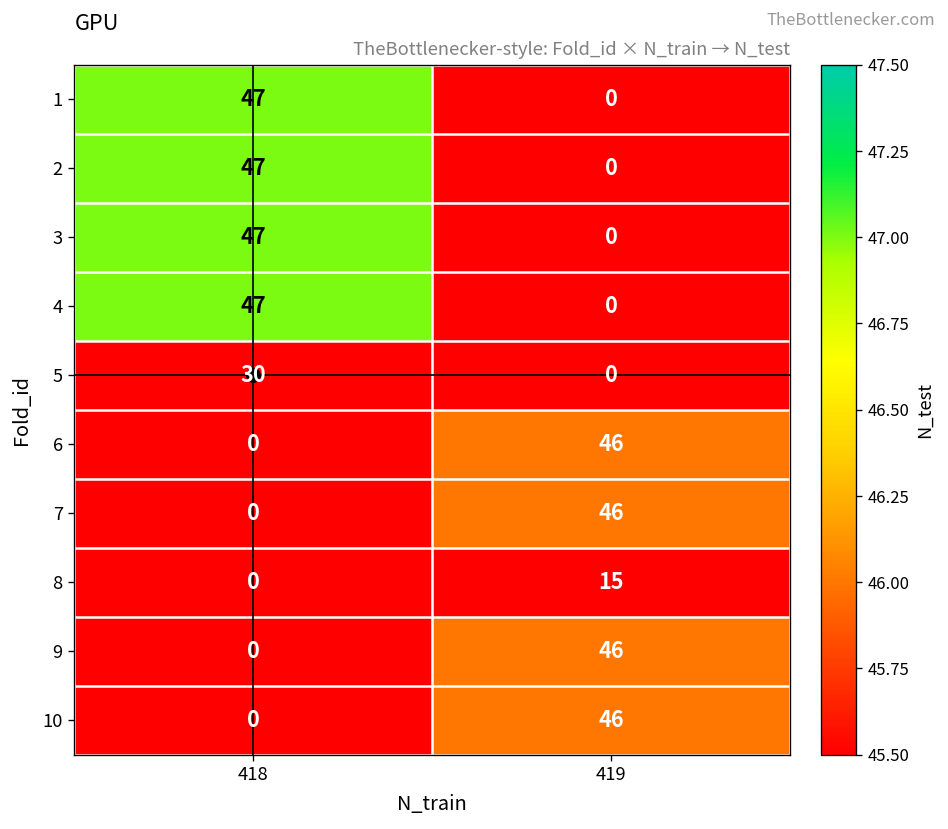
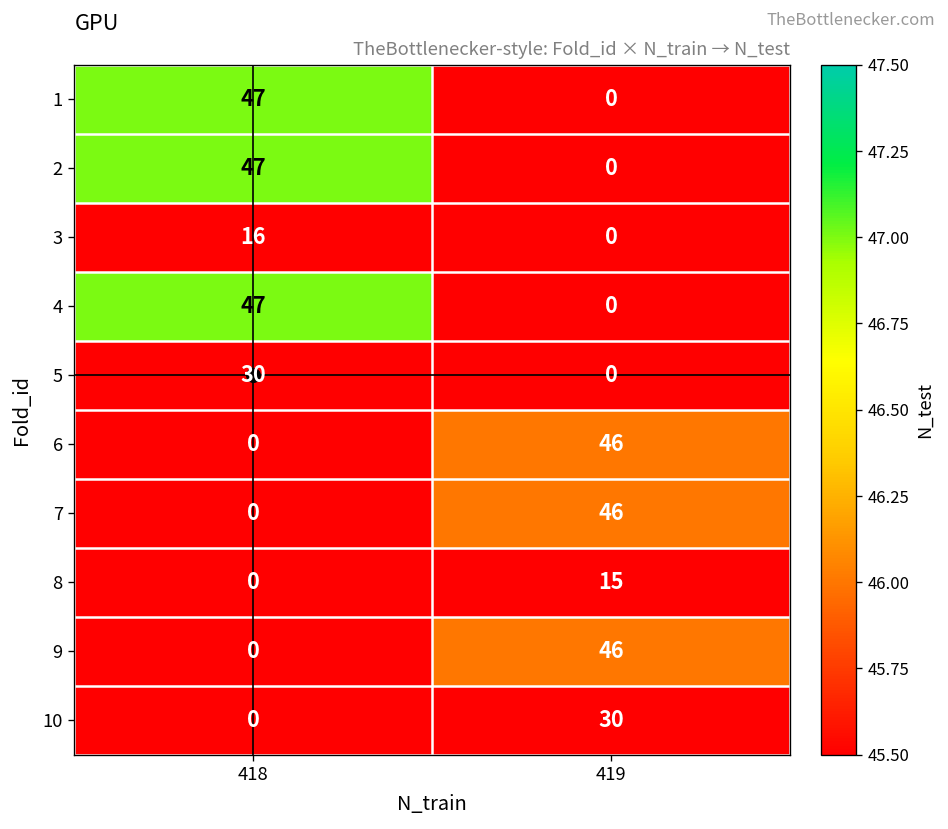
3, 418: 47 -> 16
10, 419: 46 -> 30
